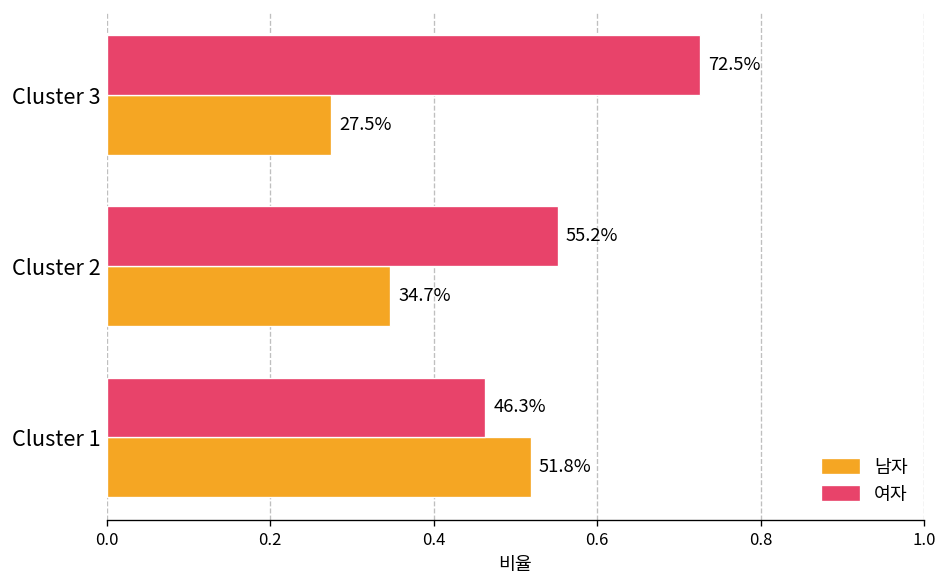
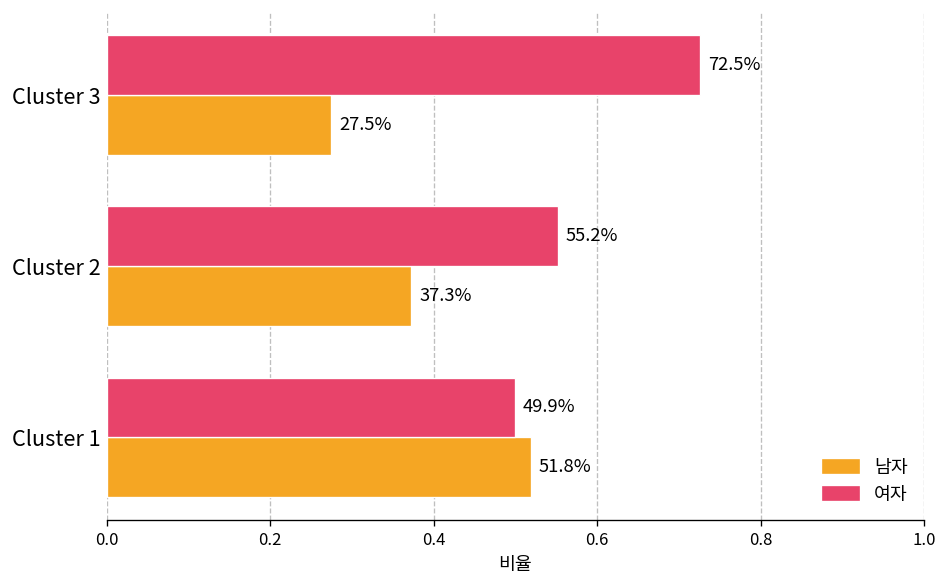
남자, Cluster 2: 34.7% -> 37.3%
여자, Cluster 1: 46.3% -> 49.9%
